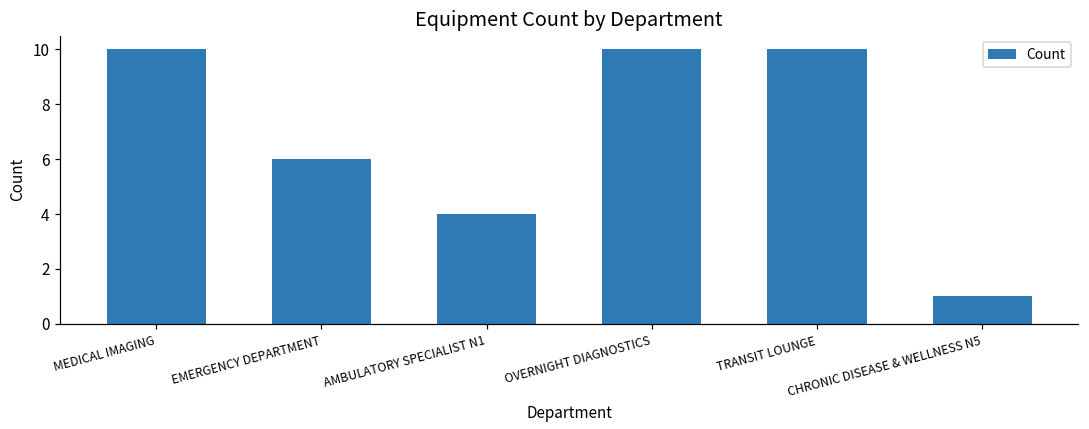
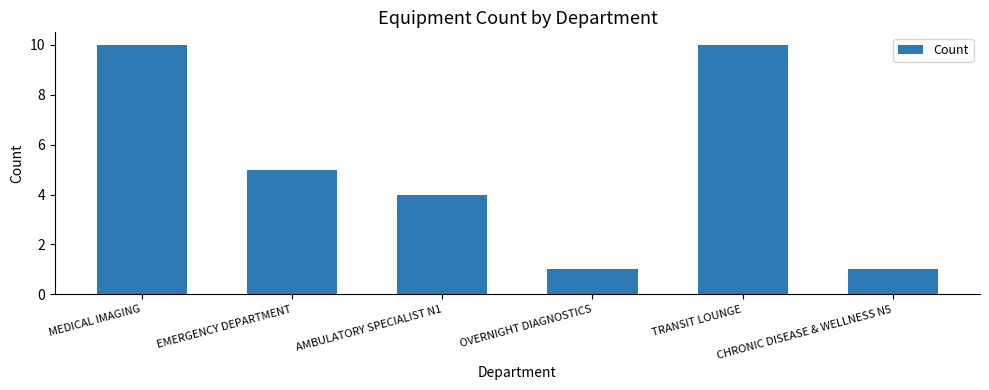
EMERGENCY DEPARTMENT: 6 -> 5
OVERNIGHT DIAGNOSTICS: 10 -> 1
